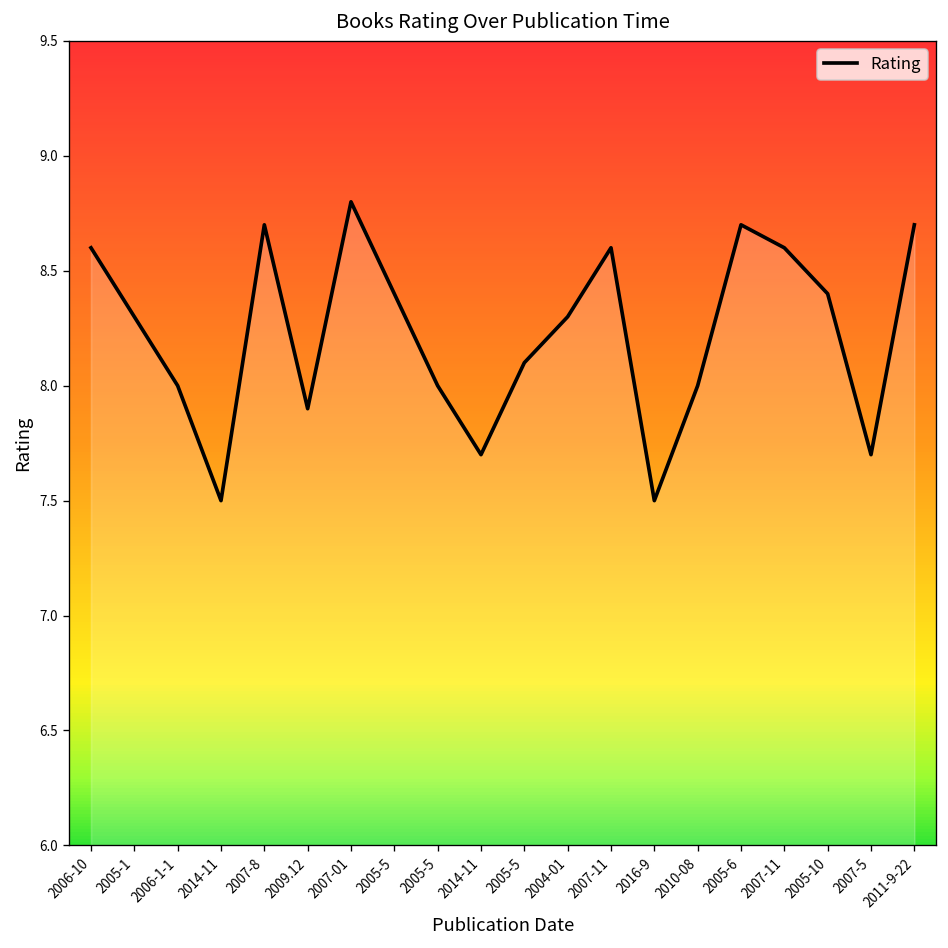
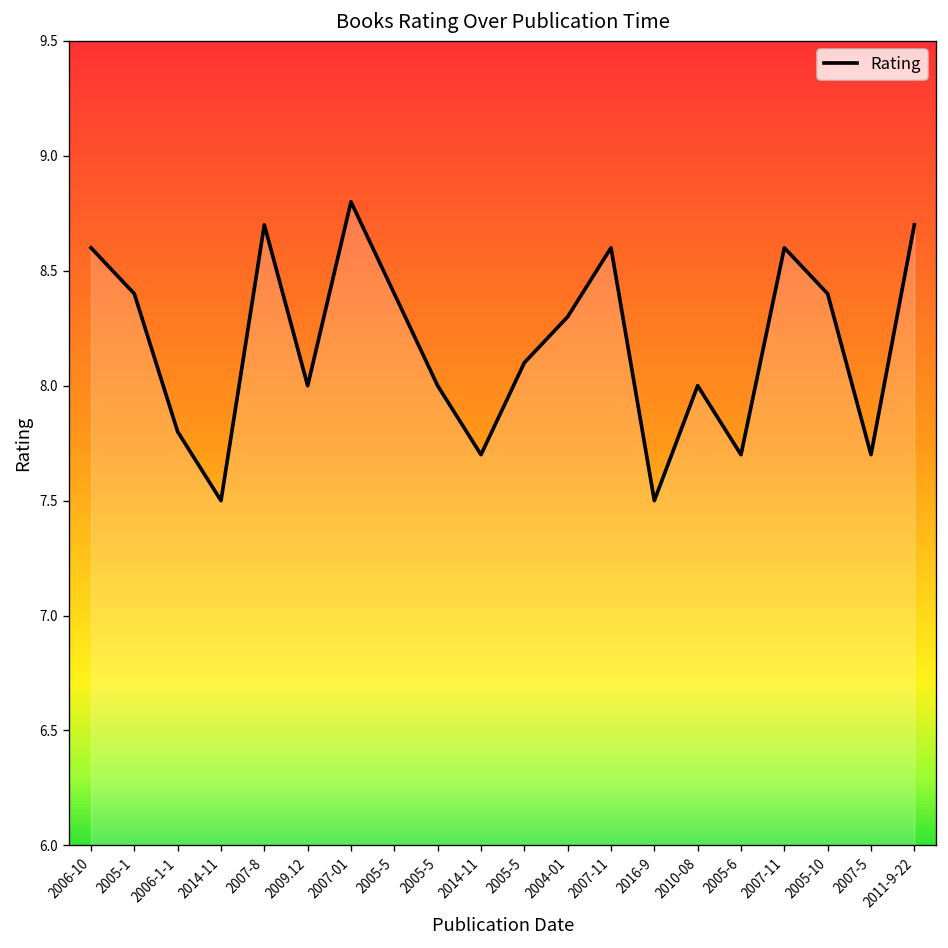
2005-1: 8.3 -> 8.4
2006-1-1: 8.0 -> 7.8
2009.12: 7.9 -> 8.0
2005-6: 8.7 -> 7.7
